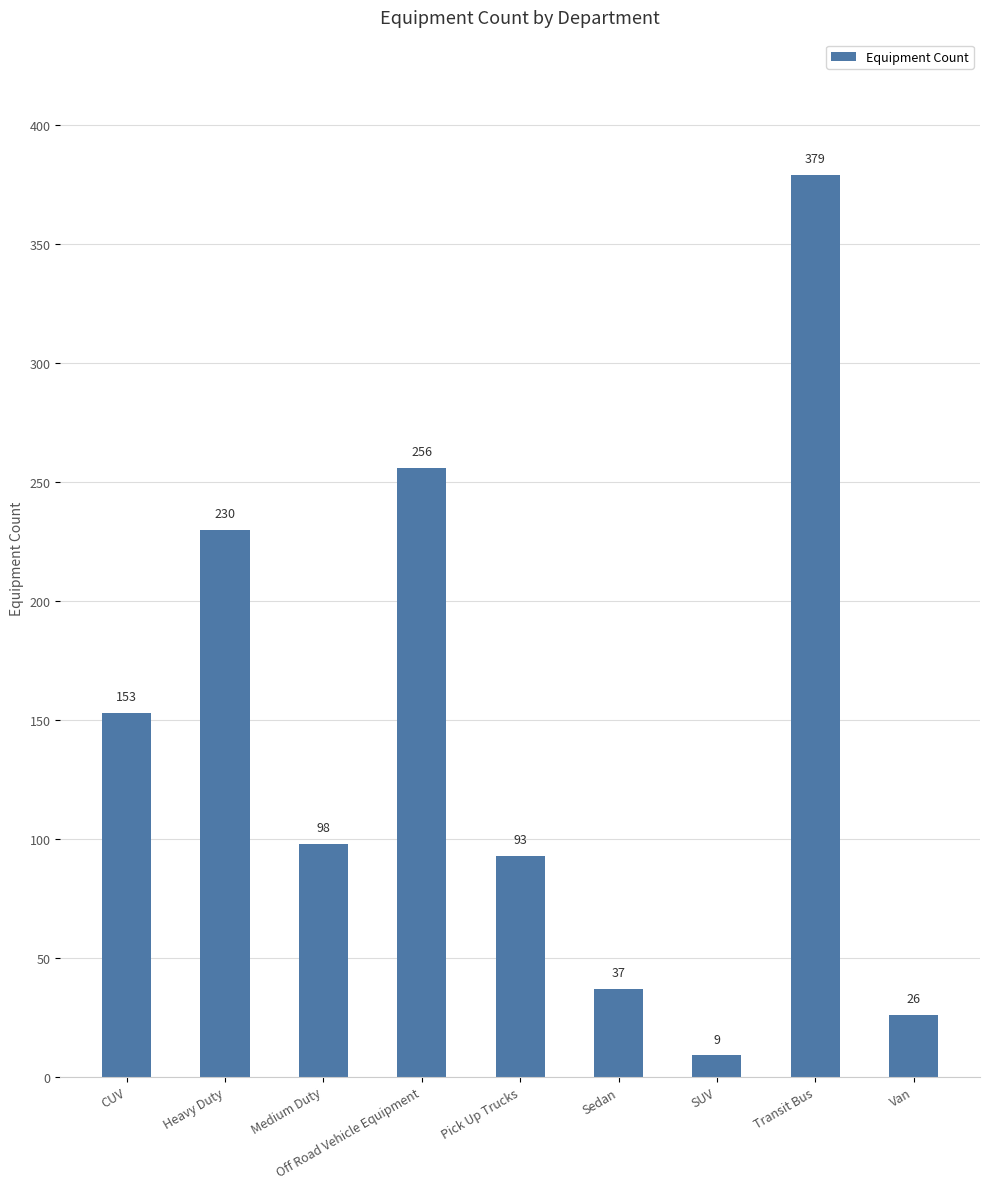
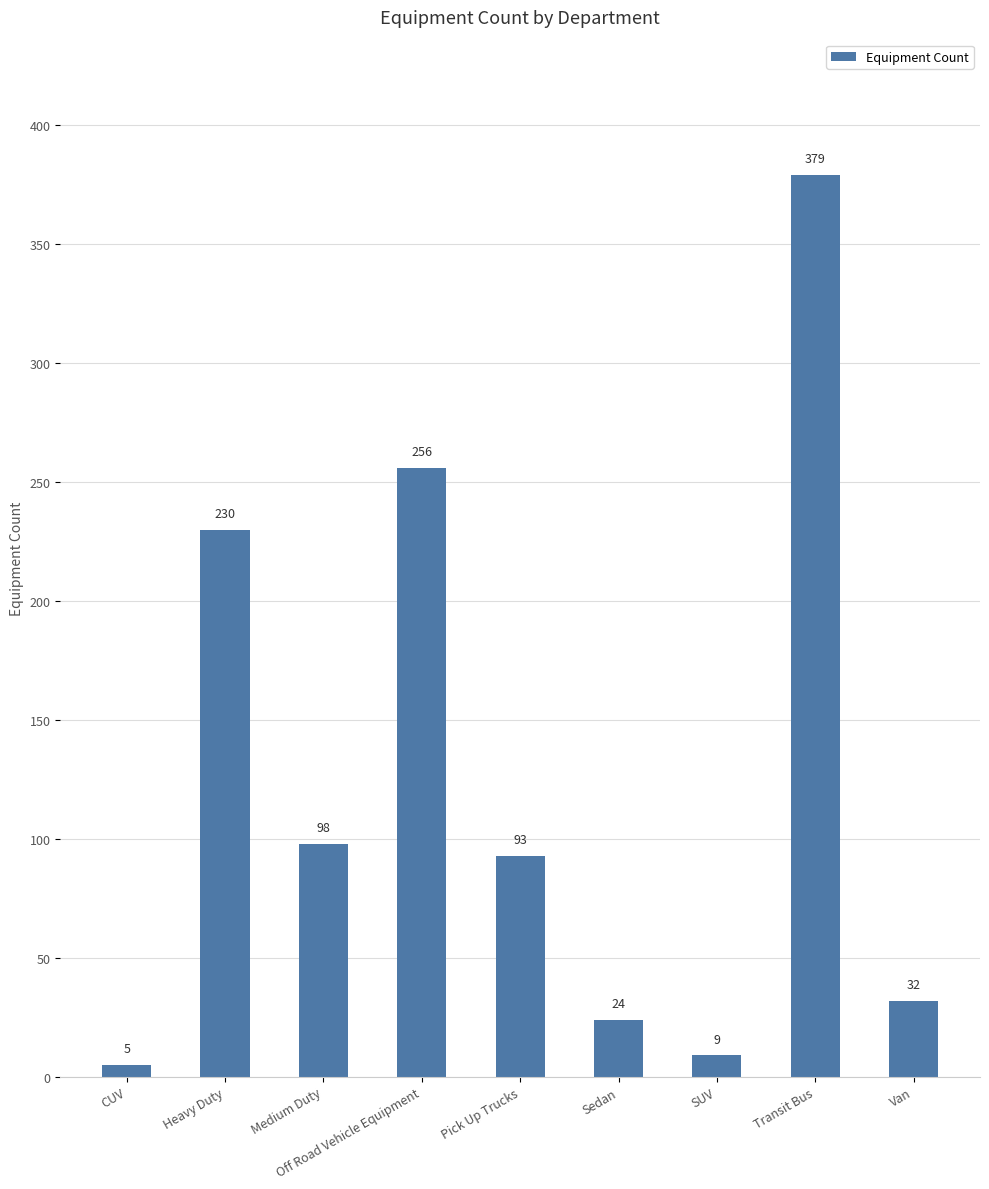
CUV: 153 -> 5
Sedan: 37 -> 24
Van: 26 -> 32
